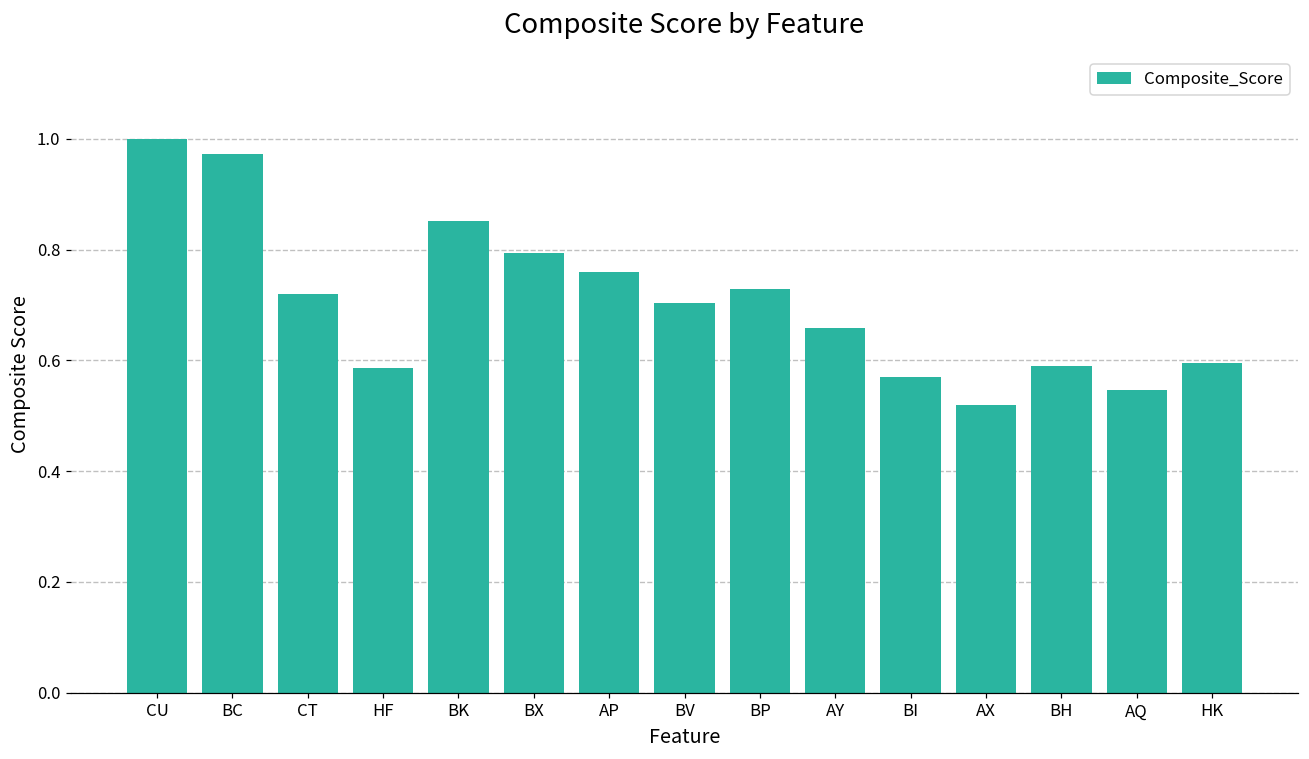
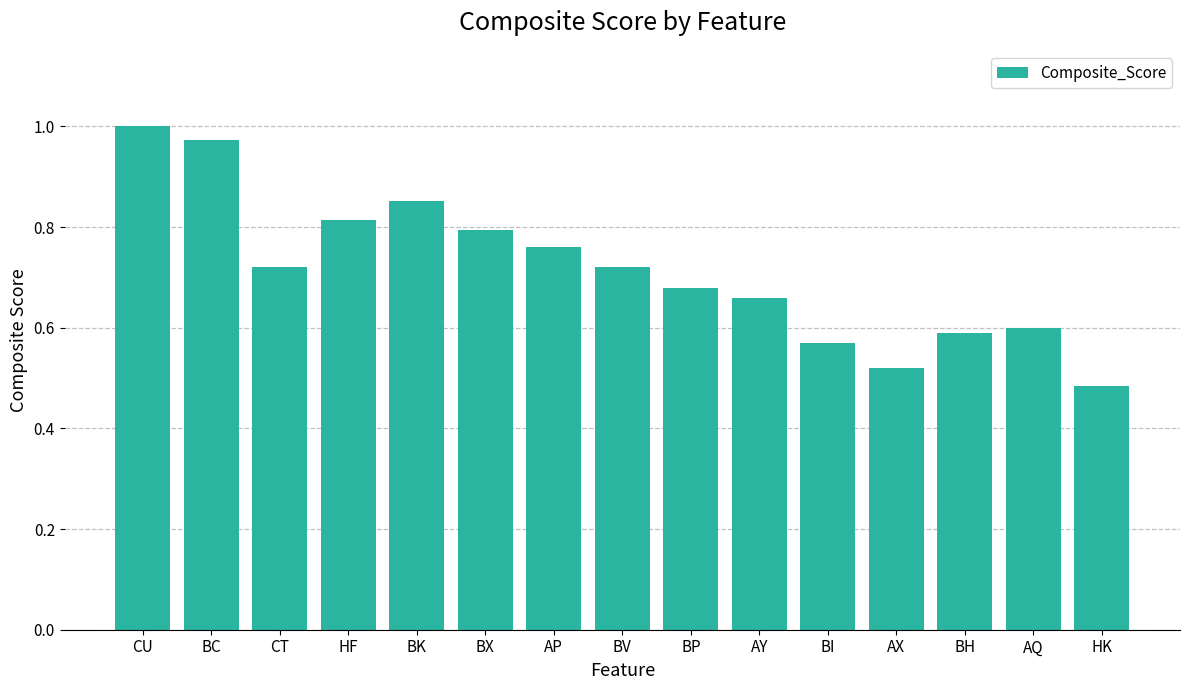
HF: 0.59 -> 0.81
BV: 0.70 -> 0.72
BP: 0.73 -> 0.68
AQ: 0.55 -> 0.60
HK: 0.59 -> 0.48
